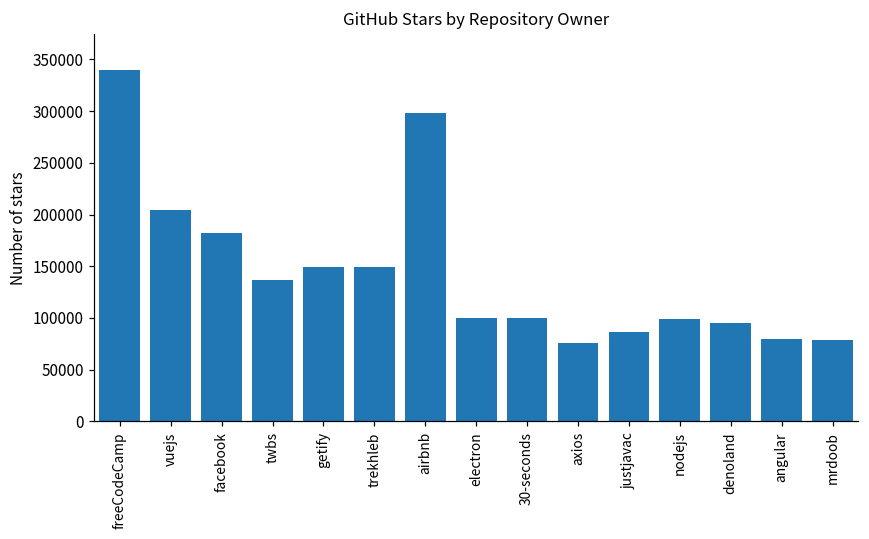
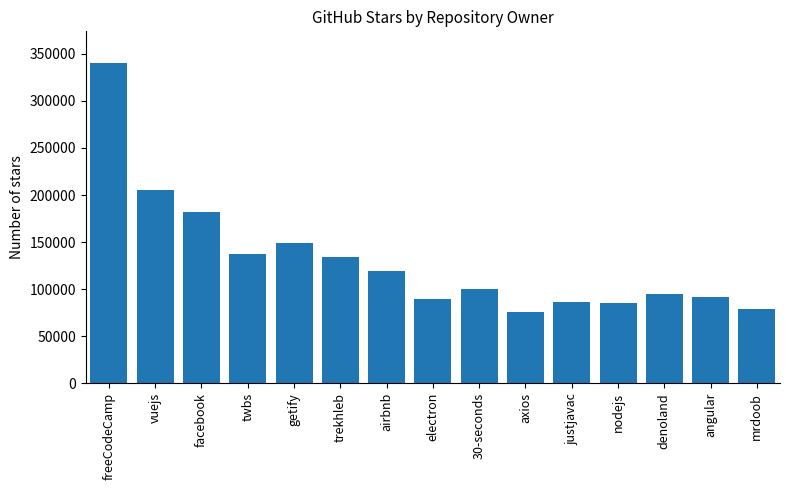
trekhleb: 150000 -> 130000
airbnb: 300000 -> 120000
electron: 100000 -> 90000
nodejs: 100000 -> 80000
angular: 80000 -> 90000
